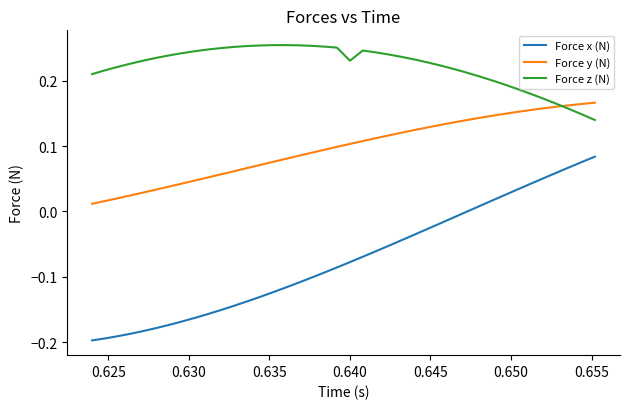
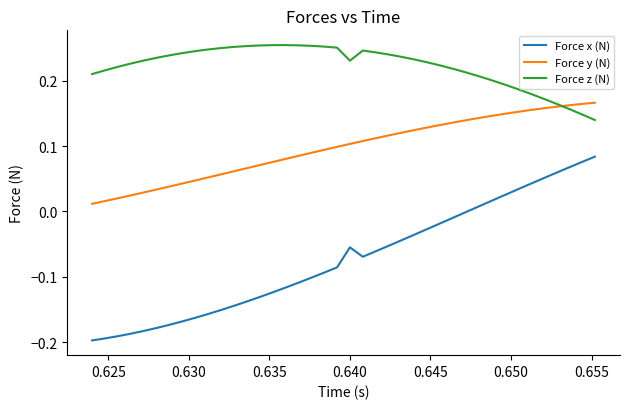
Force x (N), 0.640: -0.08 -> -0.05
